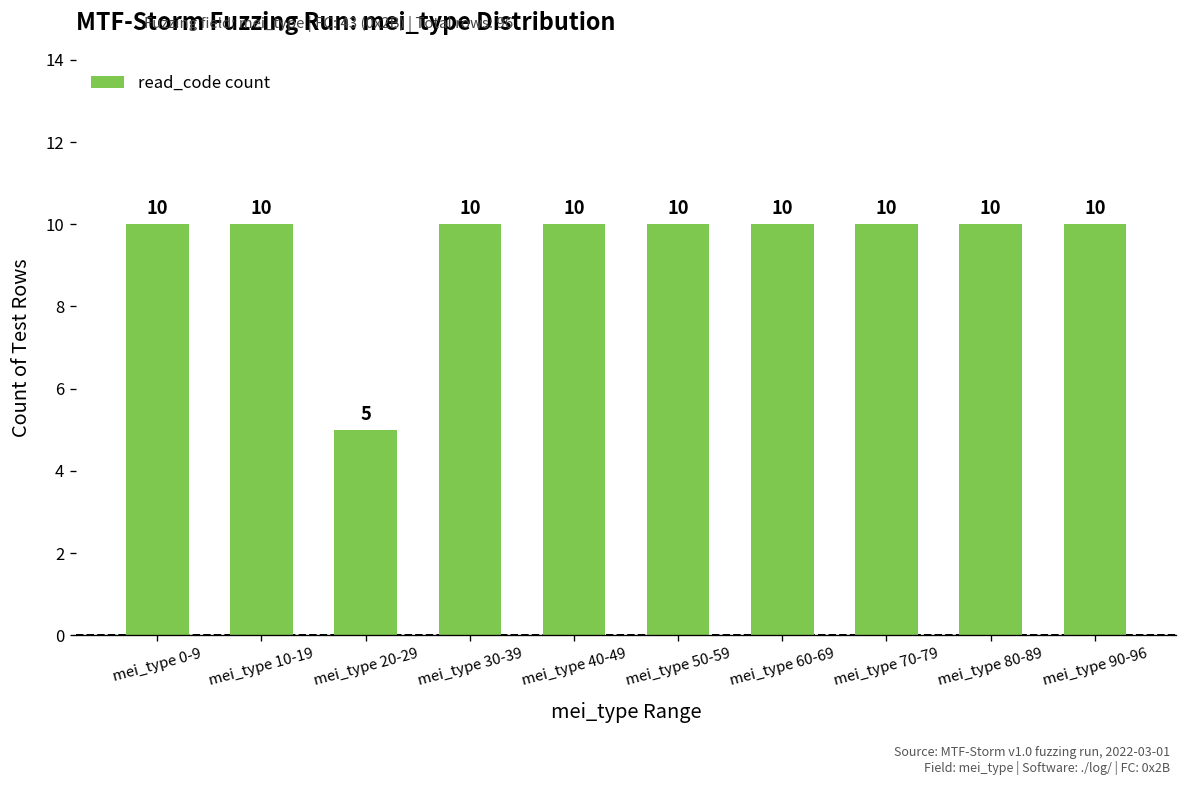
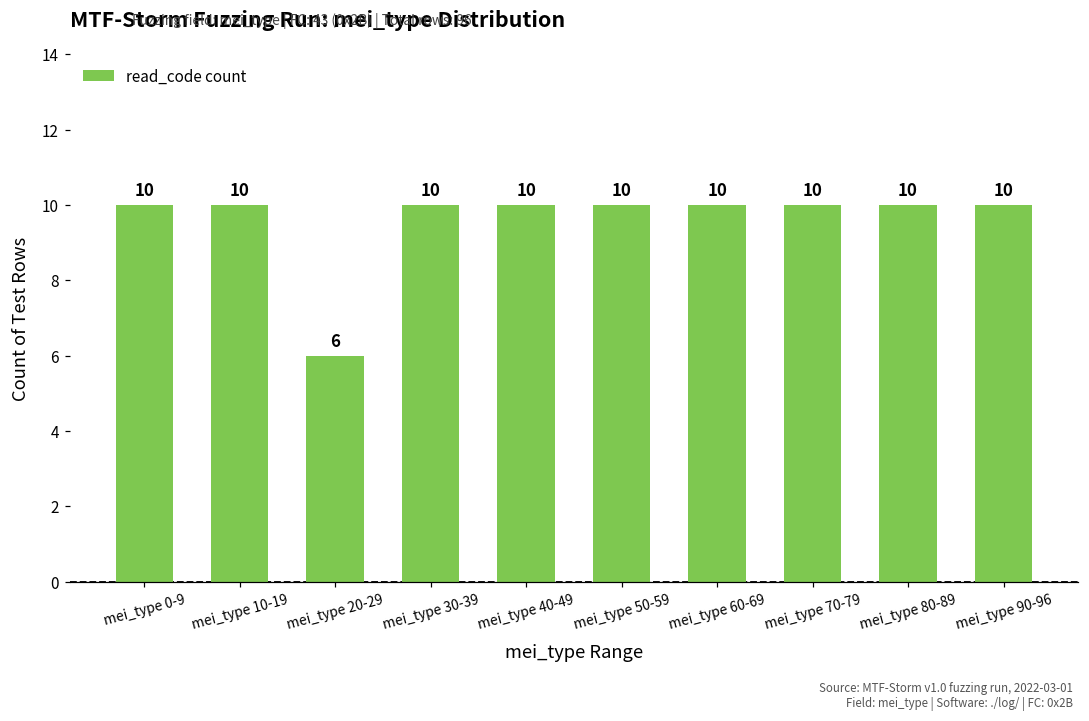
mei_type 20-29: 5 -> 6
